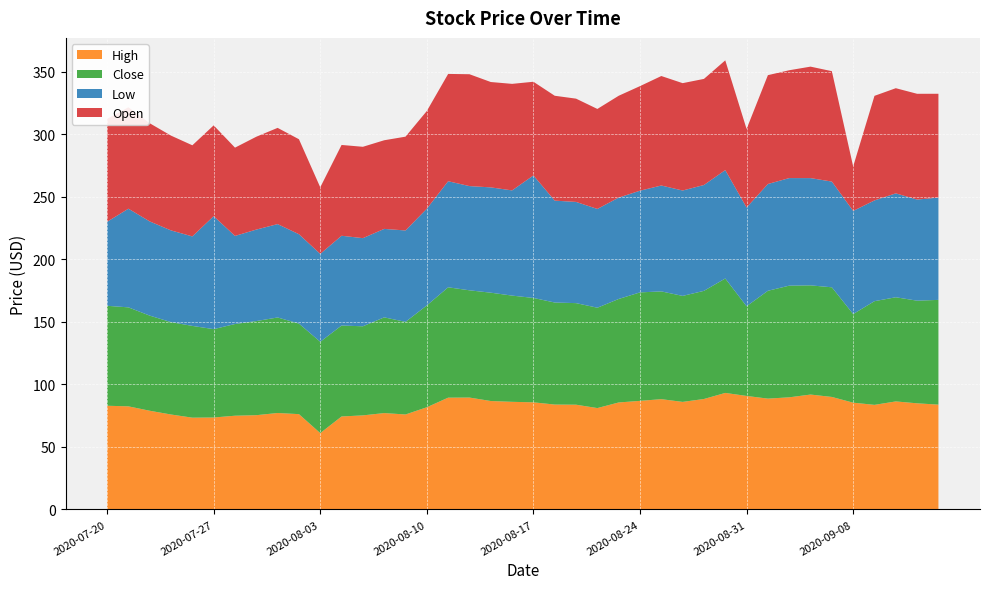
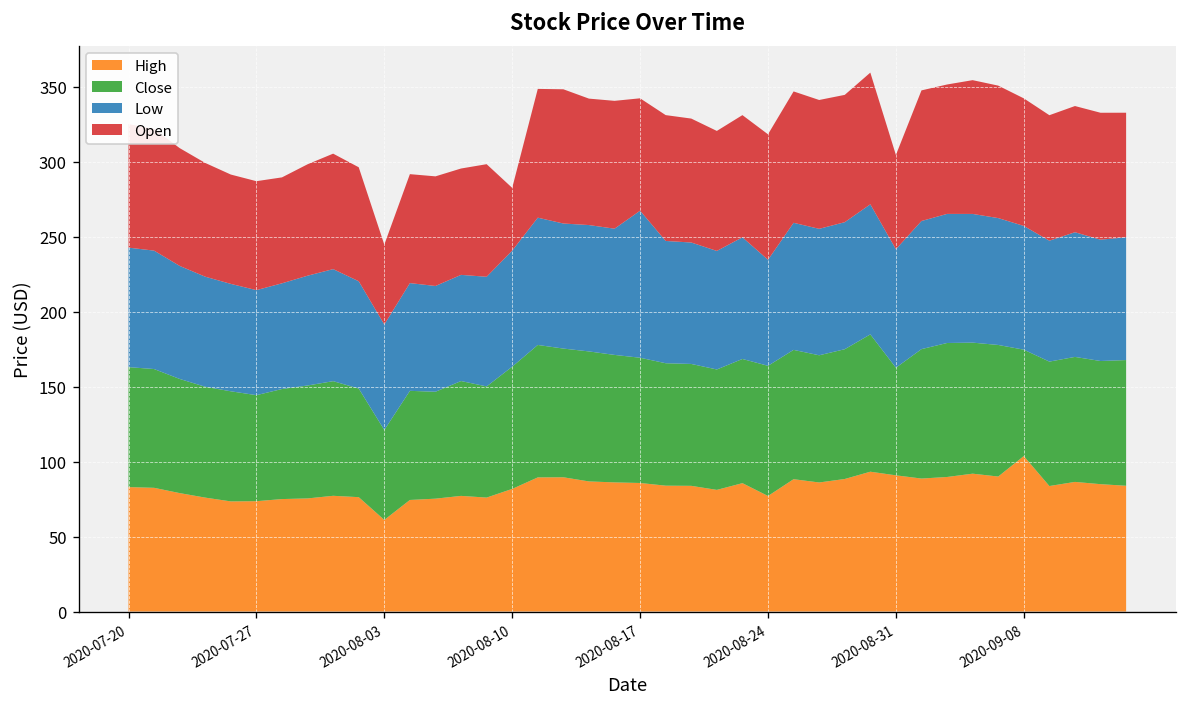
Low, 2020-07-20: 67 -> 80
Low, 2020-07-27: 90 -> 70
Close, 2020-08-03: 73 -> 60
Open, 2020-08-10: 78 -> 42
High, 2020-08-24: 87 -> 77
Low, 2020-08-24: 81 -> 71
High, 2020-09-08: 85 -> 104
Open, 2020-09-08: 36 -> 85
